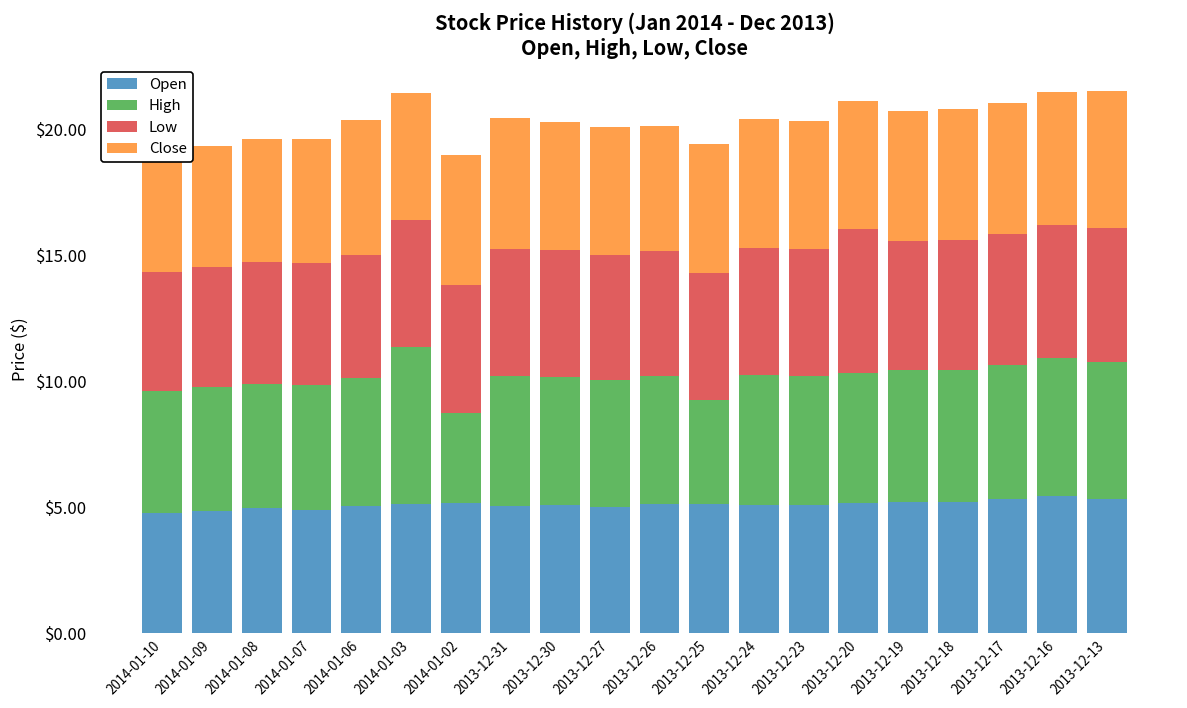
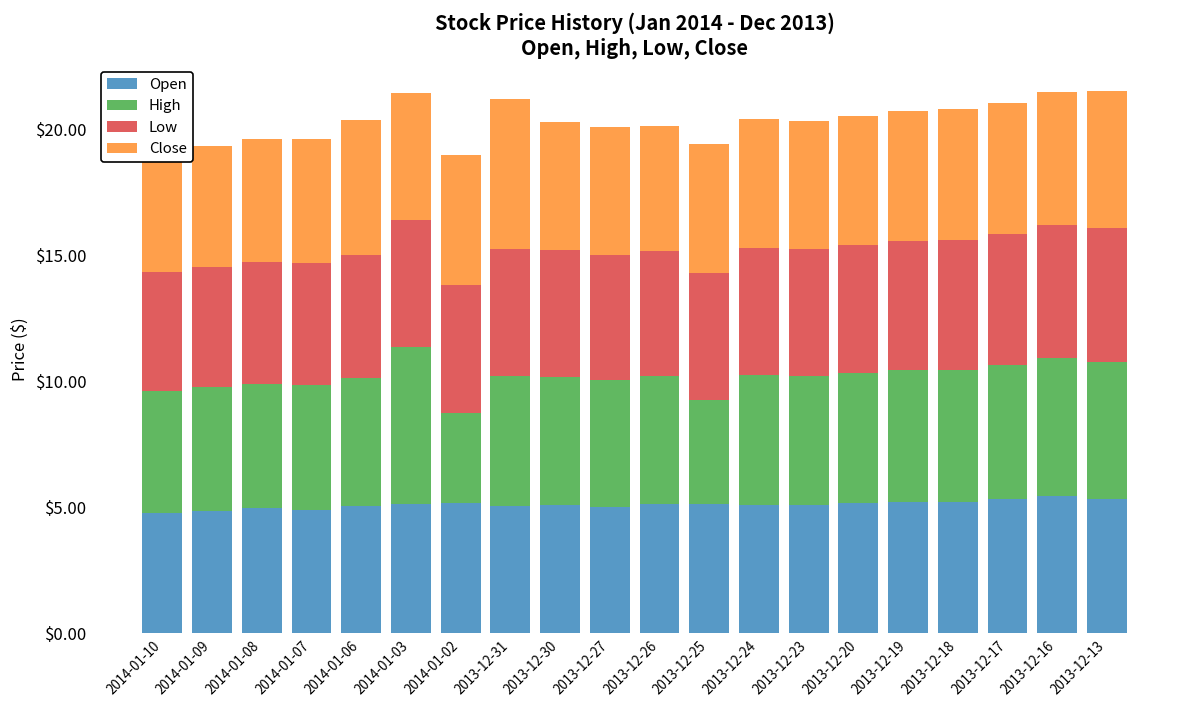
Close, 2013-12-31: $5.2 -> $5.9
Low, 2013-12-20: $5.7 -> $5.1
